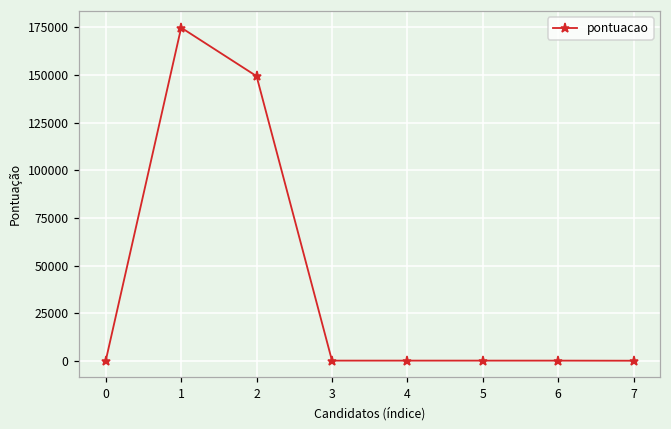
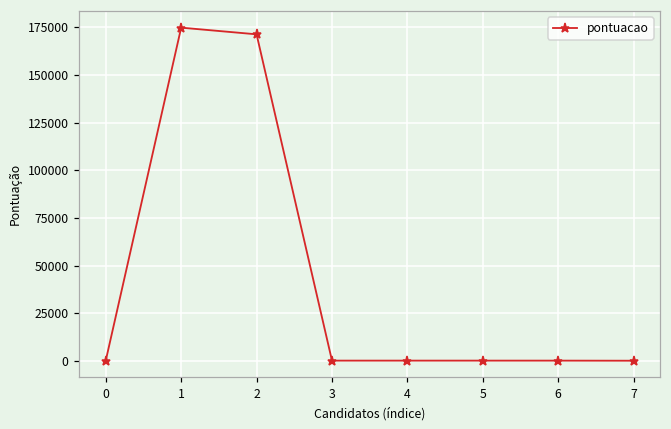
2: 149000 -> 171000
